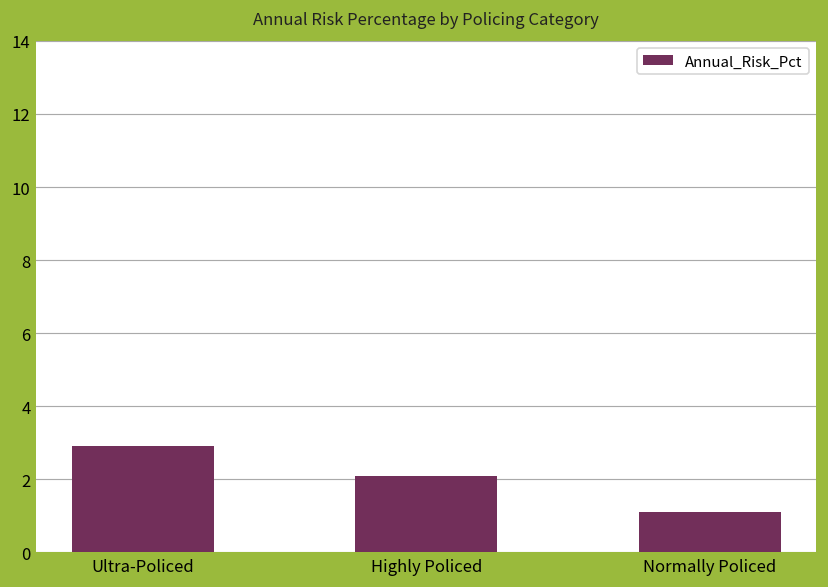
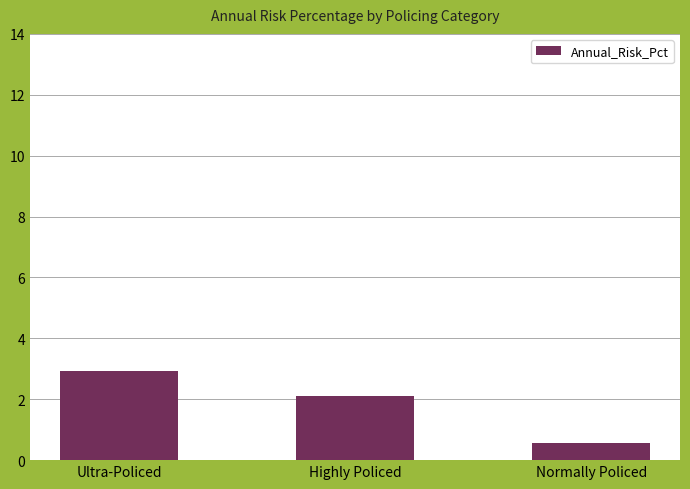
Normally Policed: 1.1 -> 0.6
